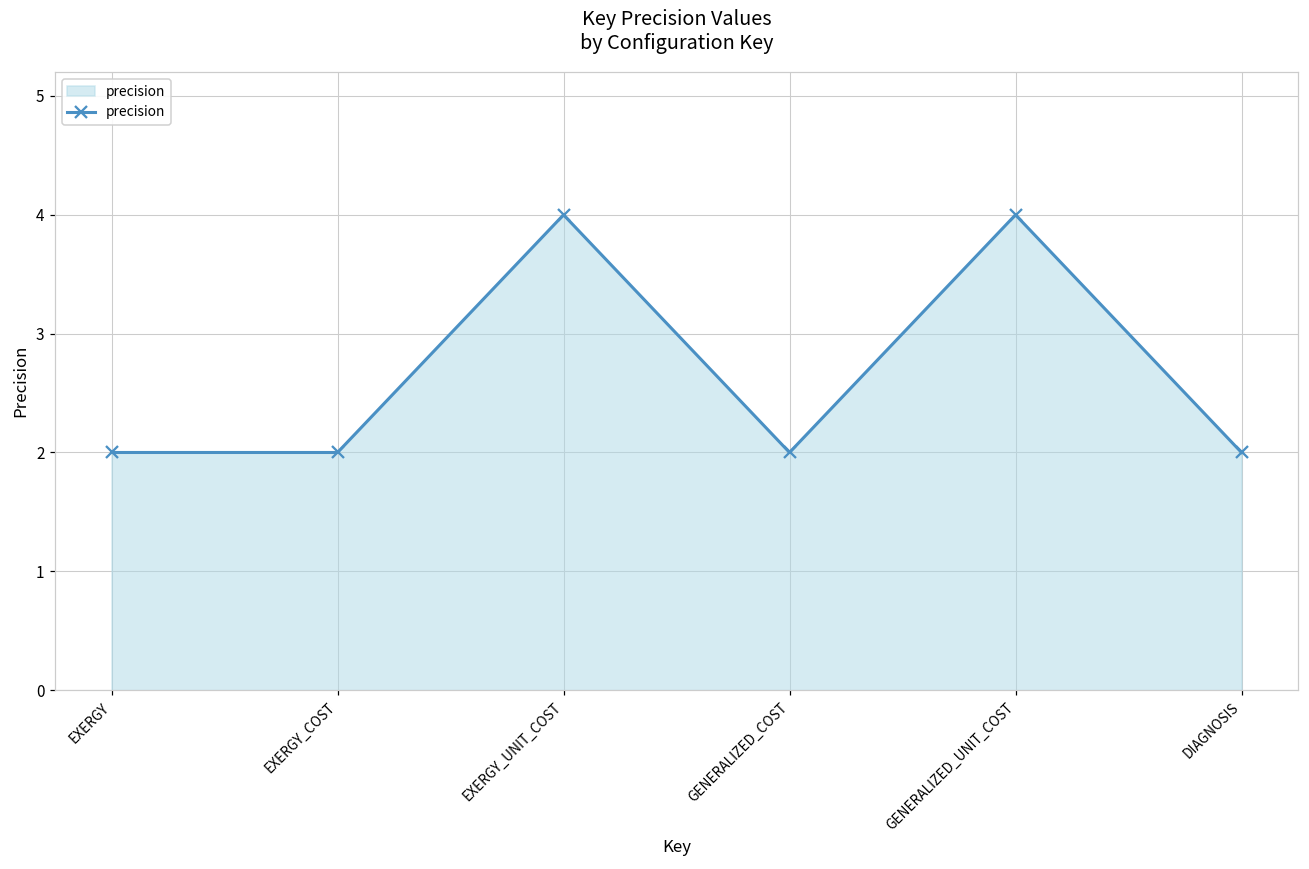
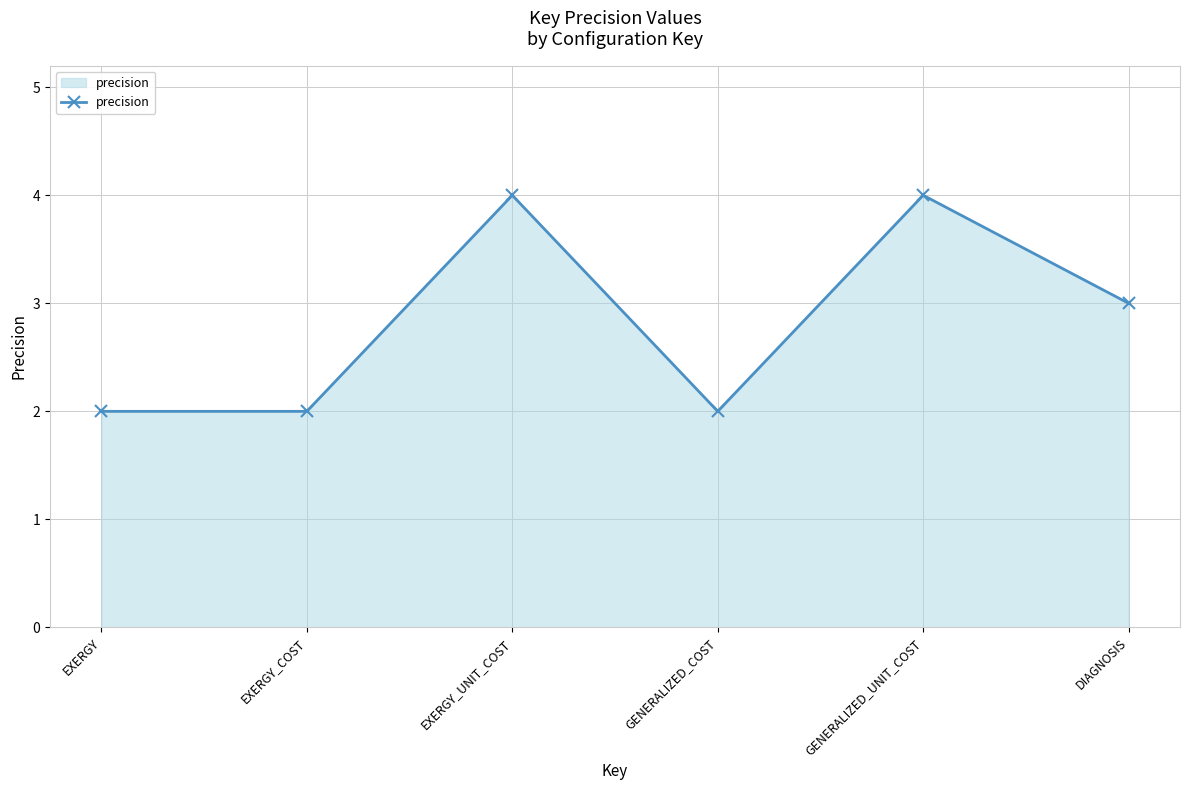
DIAGNOSIS: 2 -> 3
